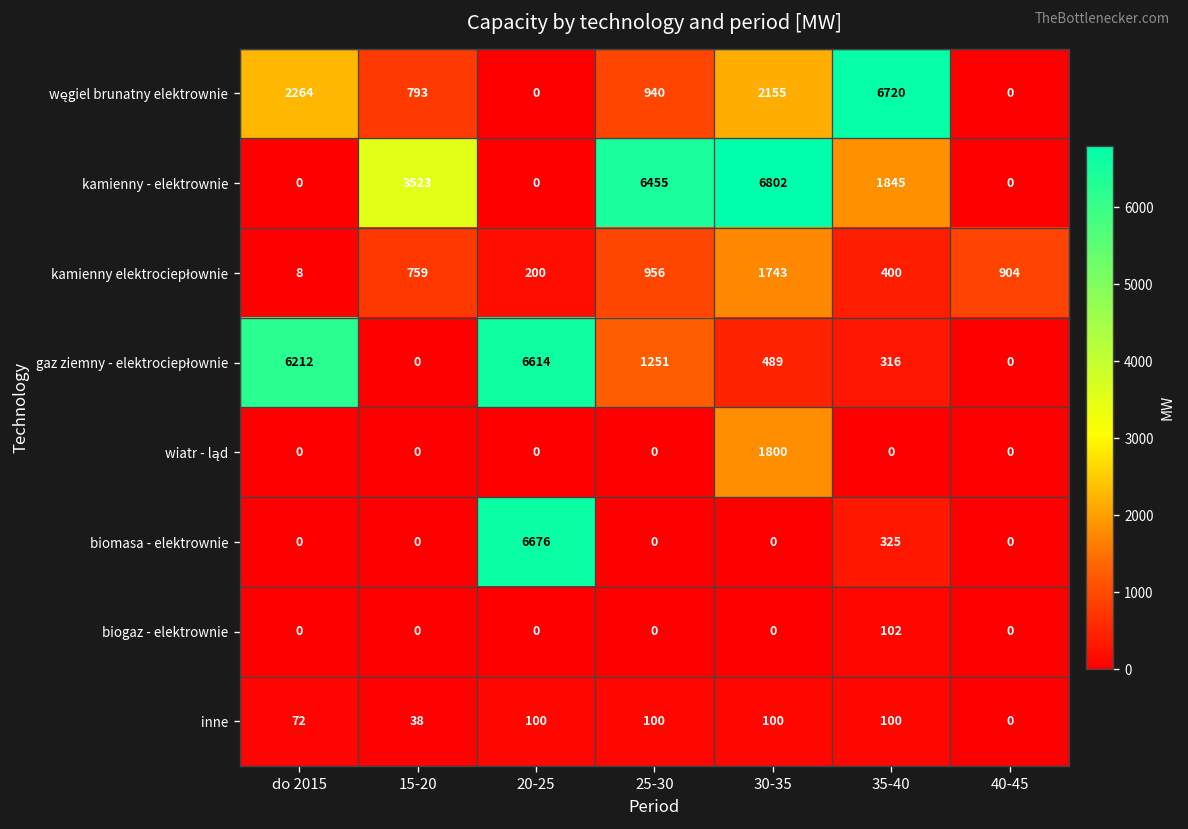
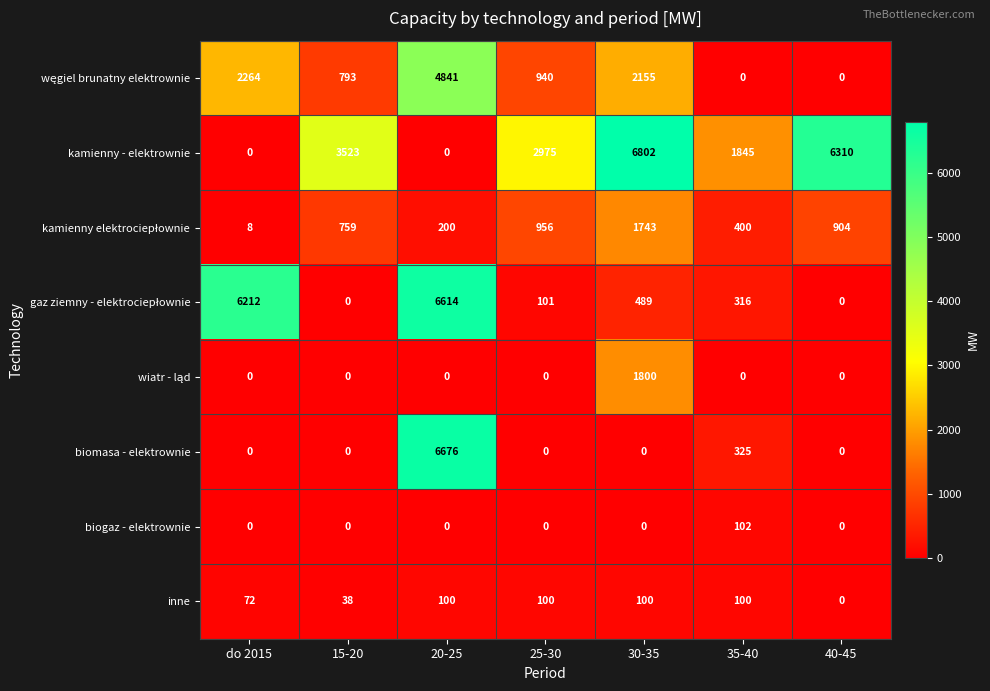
węgiel brunatny elektrownie, 20-25: 0 -> 4841
węgiel brunatny elektrownie, 35-40: 6720 -> 0
kamienny - elektrownie, 25-30: 6455 -> 2975
kamienny - elektrownie, 40-45: 0 -> 6310
gaz ziemny - elektrociepłownie, 25-30: 1251 -> 101
